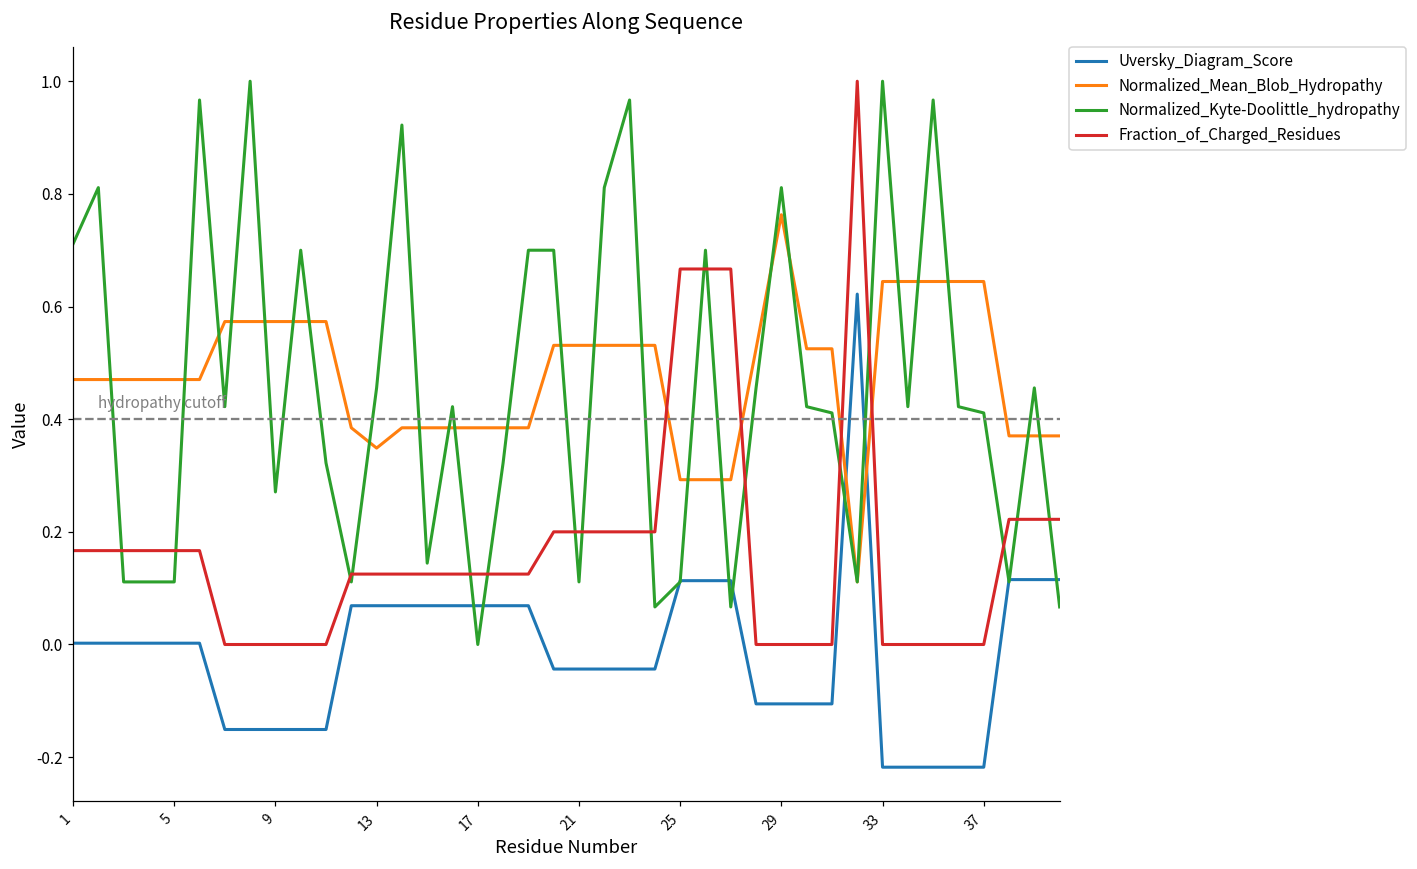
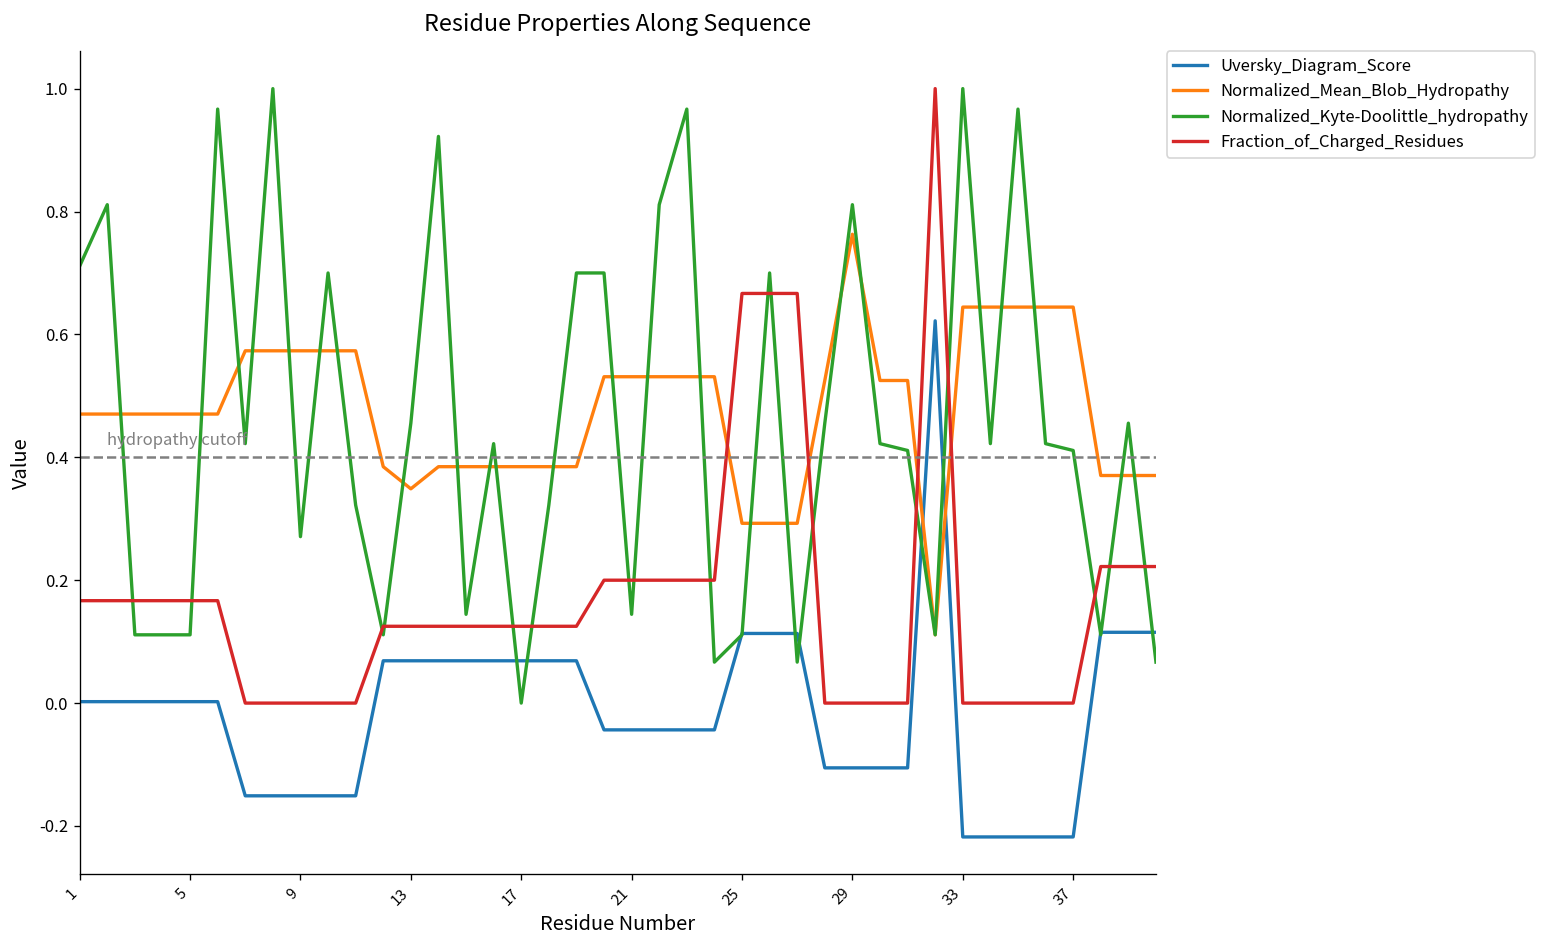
Normalized_Kyte-Doolittle_hydropathy, 21: 0.11 -> 0.14
